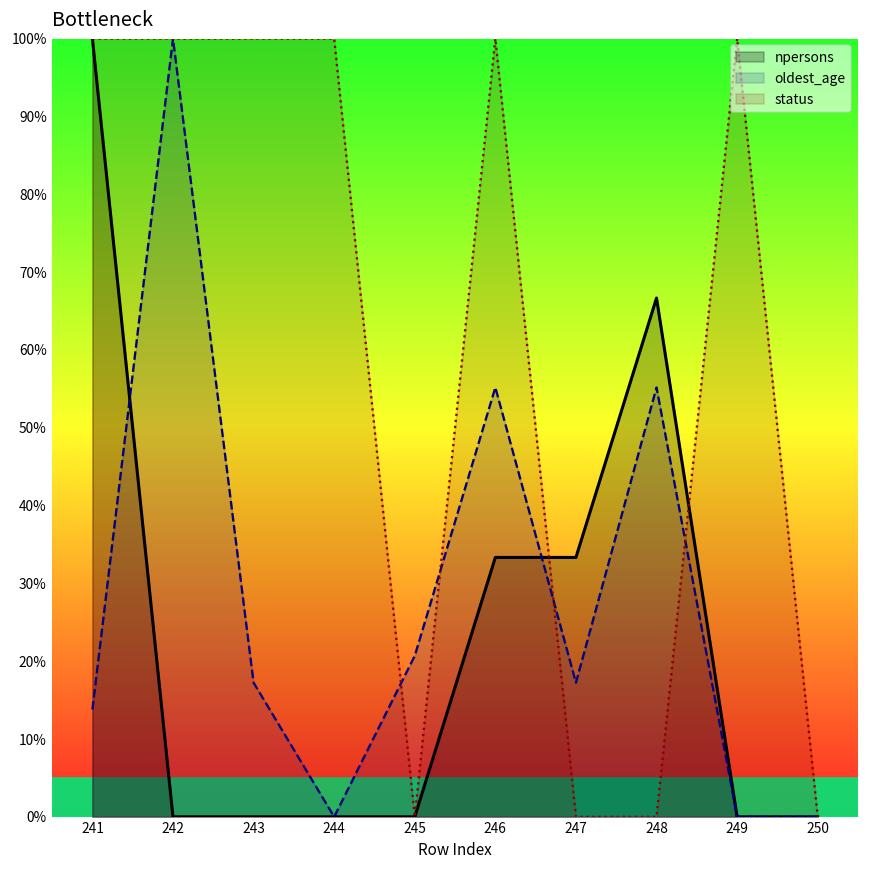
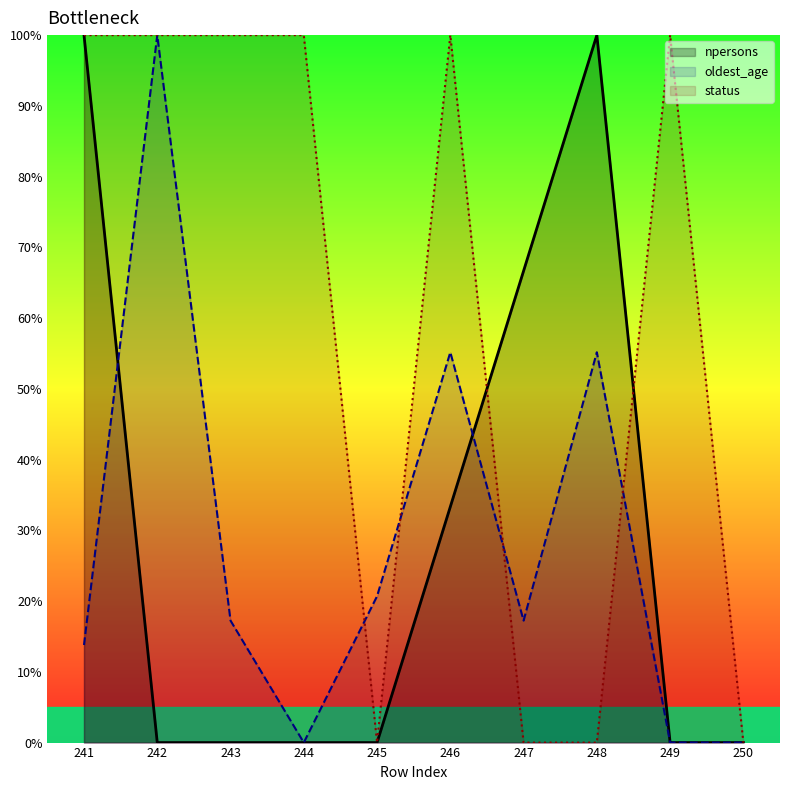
npersons, 247: 33% -> 67%
npersons, 248: 67% -> 100%
